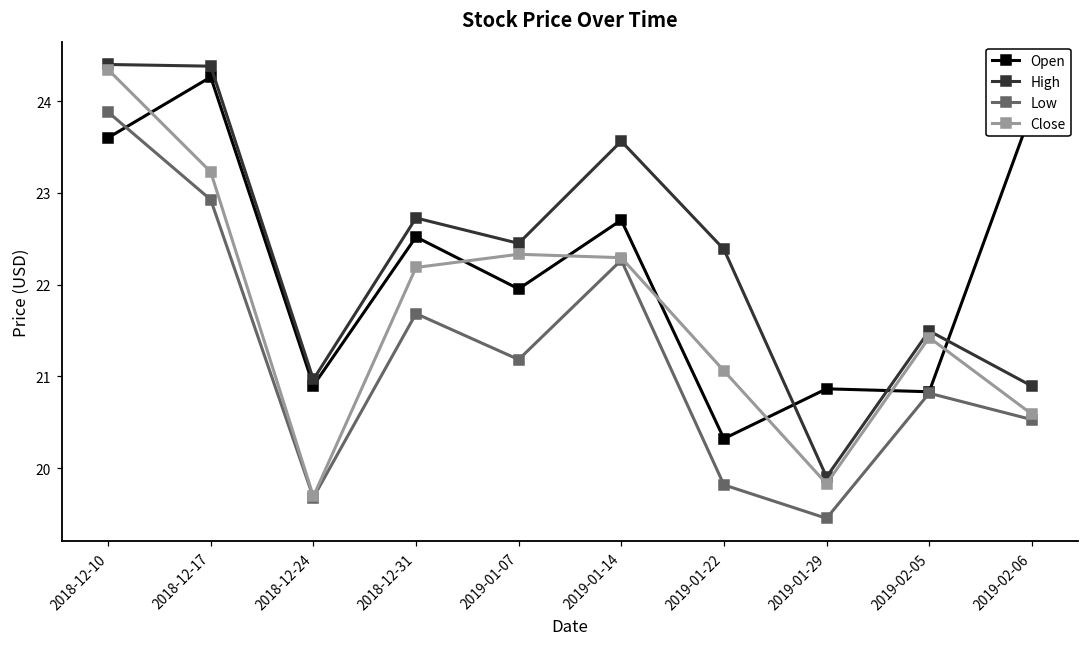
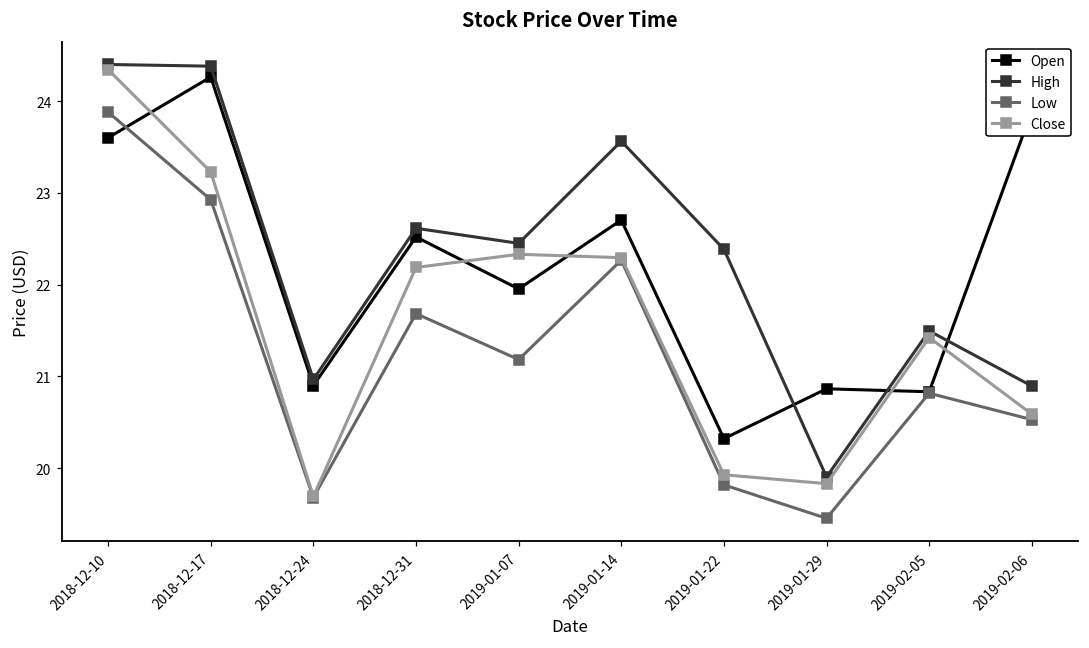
High, 2018-12-31: 22.7 -> 22.6
Close, 2019-01-22: 21.1 -> 19.9
